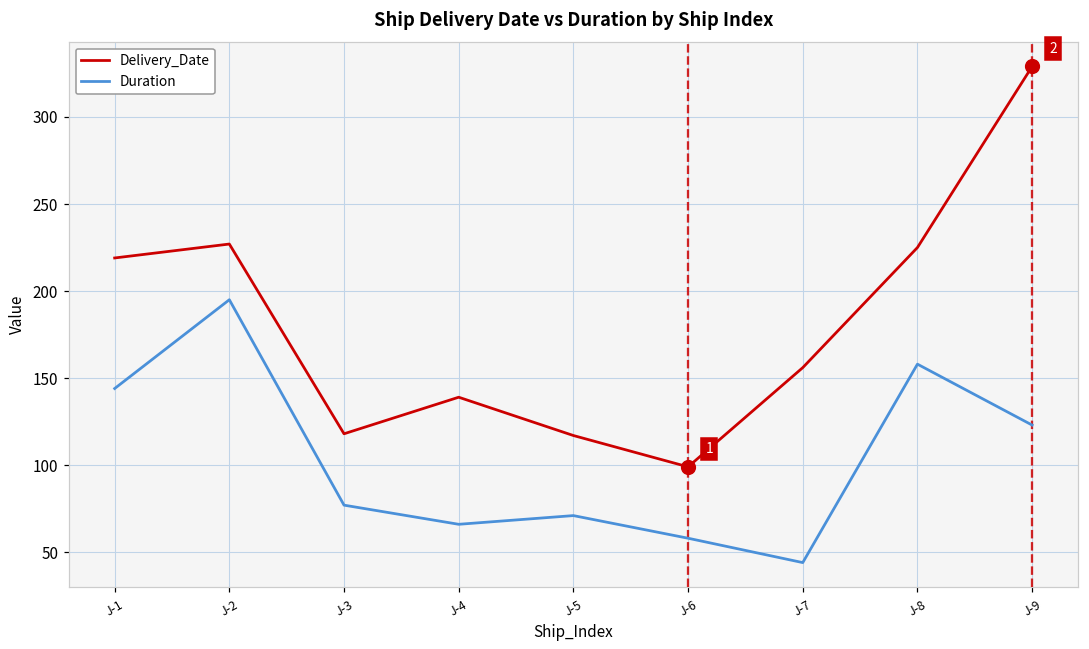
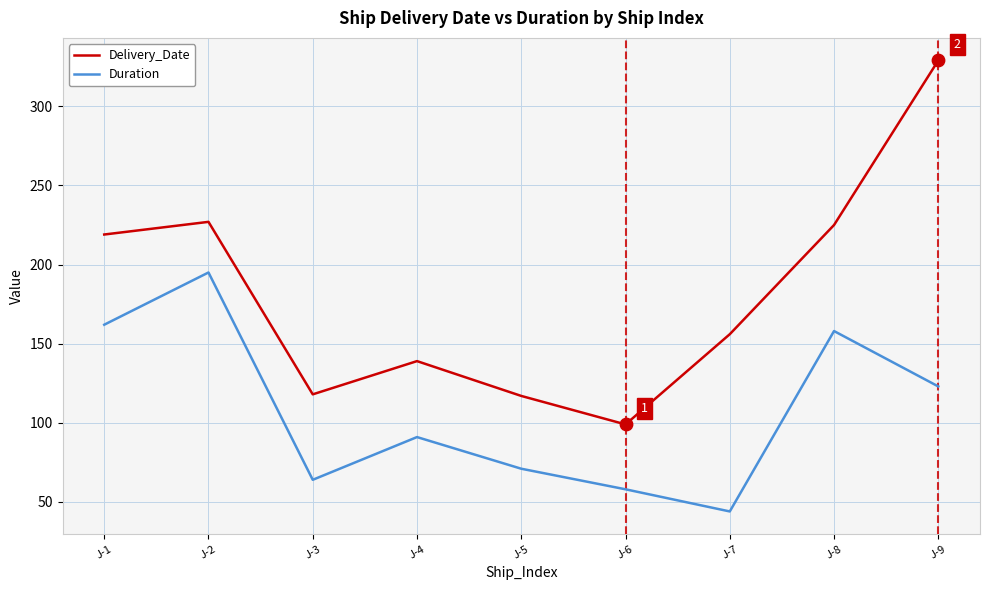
Duration, J-1: 144 -> 162
Duration, J-3: 77 -> 64
Duration, J-4: 66 -> 91
